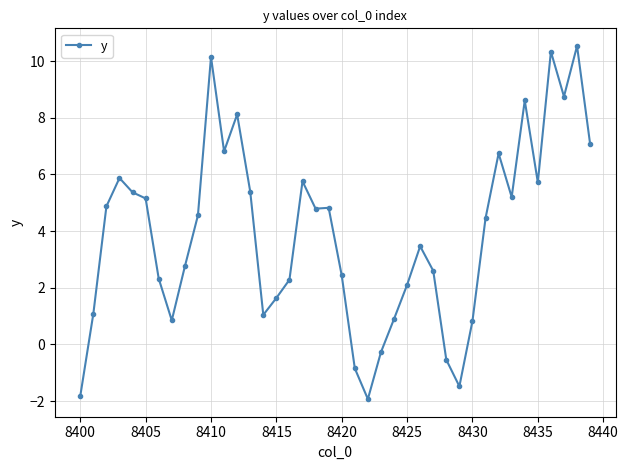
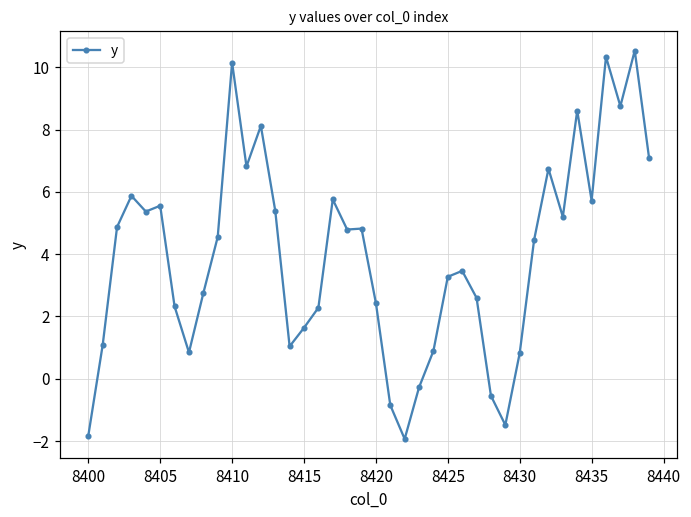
8405: 5.2 -> 5.6
8425: 2.1 -> 3.3
